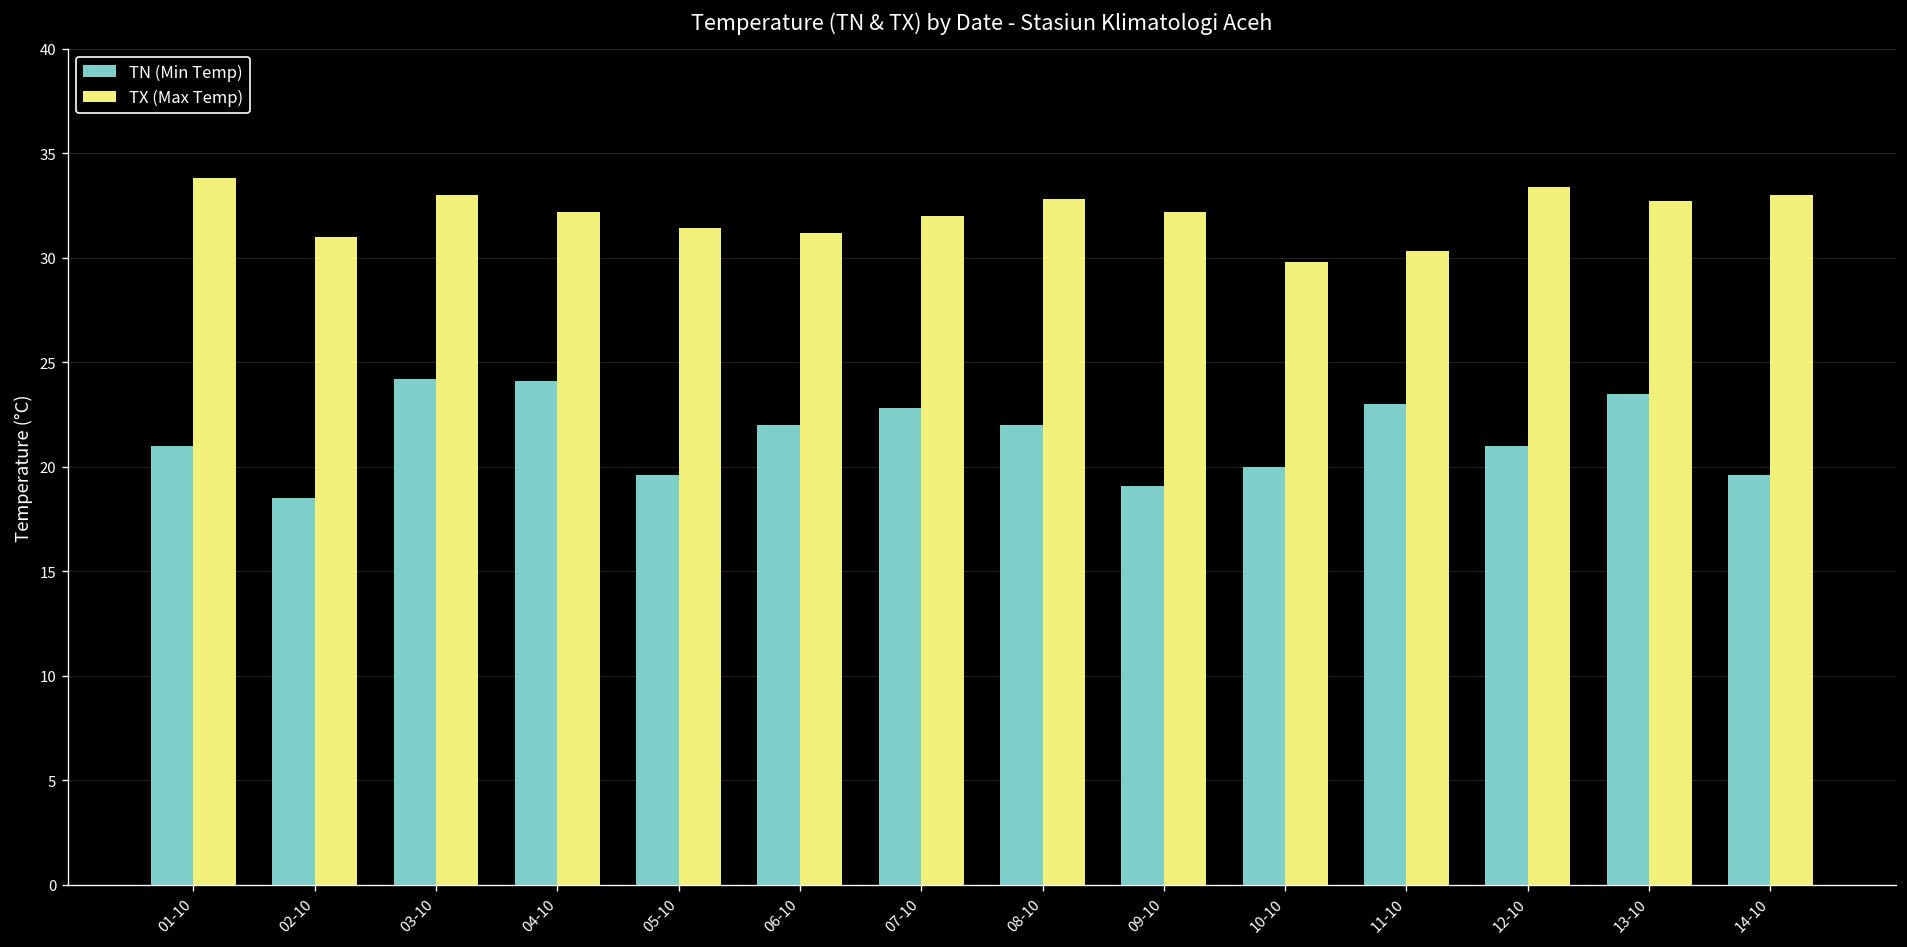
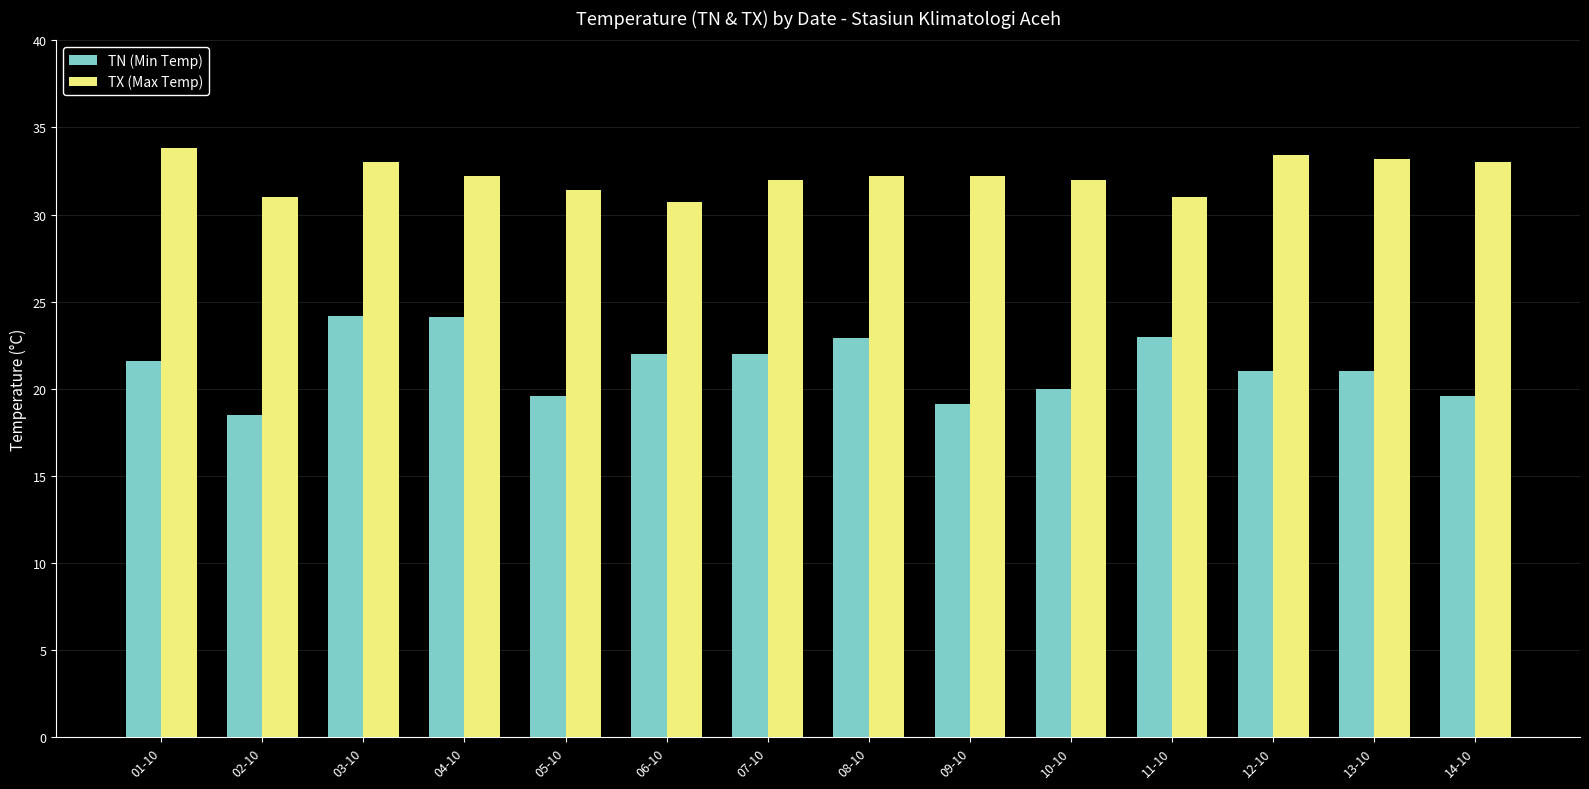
TN (Min Temp), 01-10: 21.0 -> 21.6
TX (Max Temp), 06-10: 31.2 -> 30.7
TN (Min Temp), 07-10: 22.8 -> 22.0
TN (Min Temp), 08-10: 22.0 -> 22.9
TX (Max Temp), 08-10: 32.8 -> 32.2
TX (Max Temp), 10-10: 29.8 -> 32.0
TX (Max Temp), 11-10: 30.3 -> 31.0
TN (Min Temp), 13-10: 23.5 -> 21.0
TX (Max Temp), 13-10: 32.7 -> 33.2
